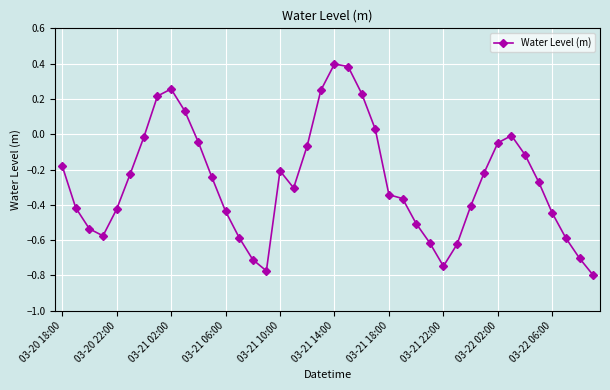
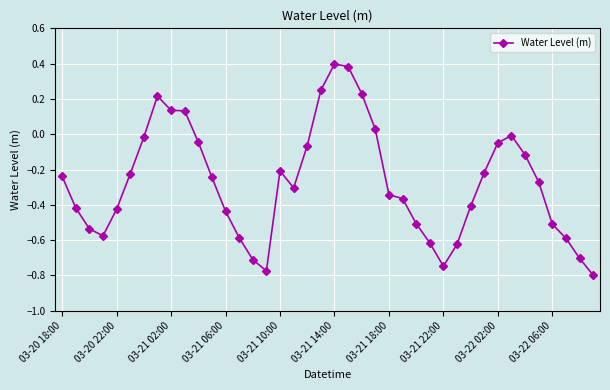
03-20 18:00: -0.18 -> -0.24
03-21 02:00: 0.26 -> 0.14
03-22 06:00: -0.45 -> -0.51
